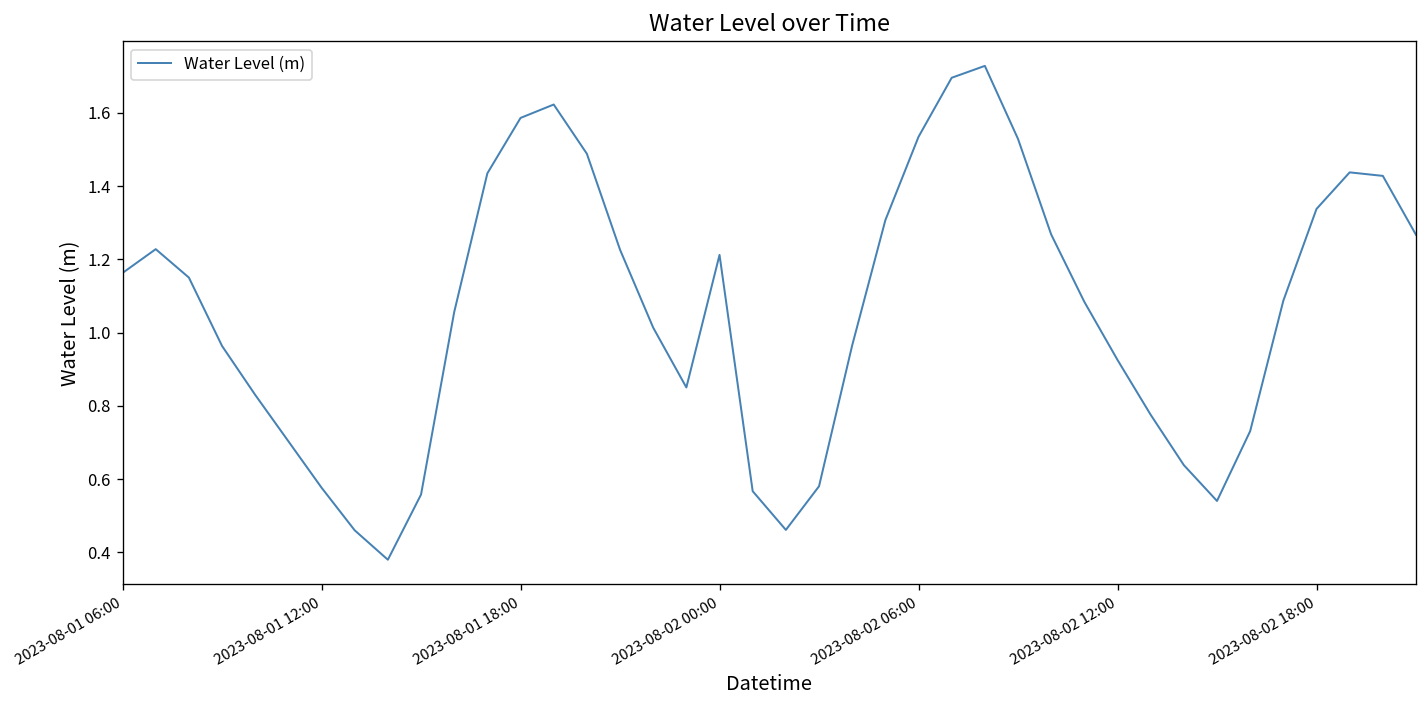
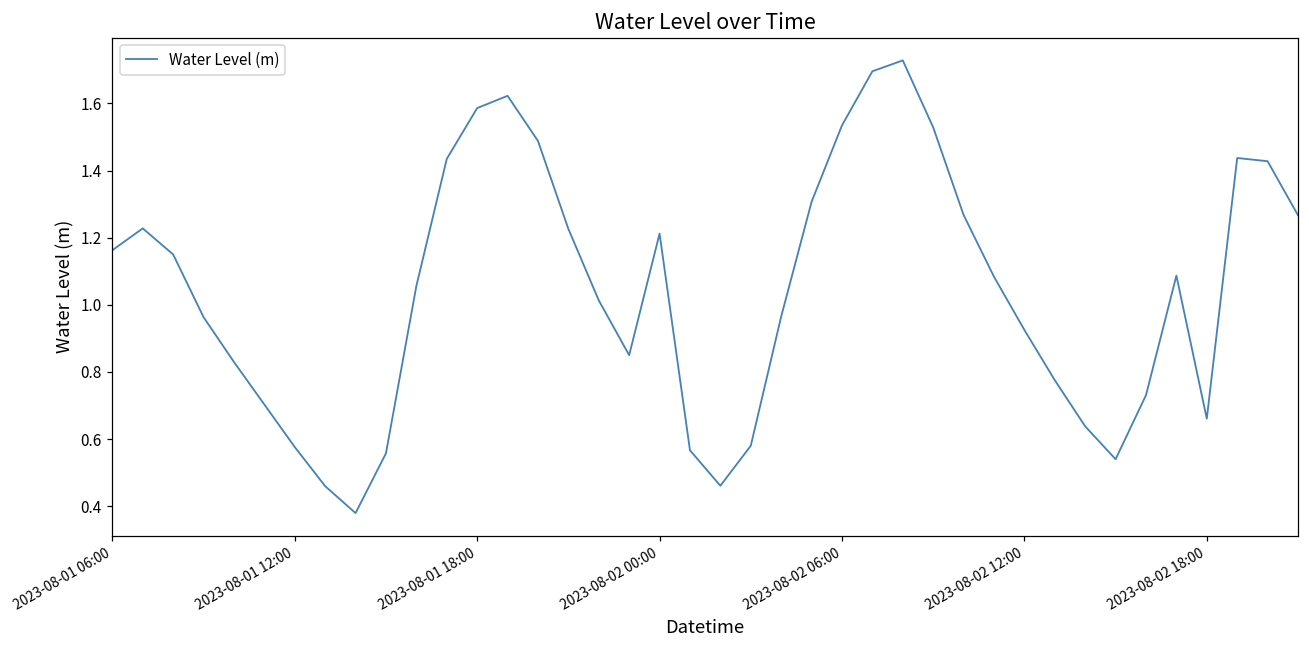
2023-08-02 18:00: 1.34 -> 0.66
